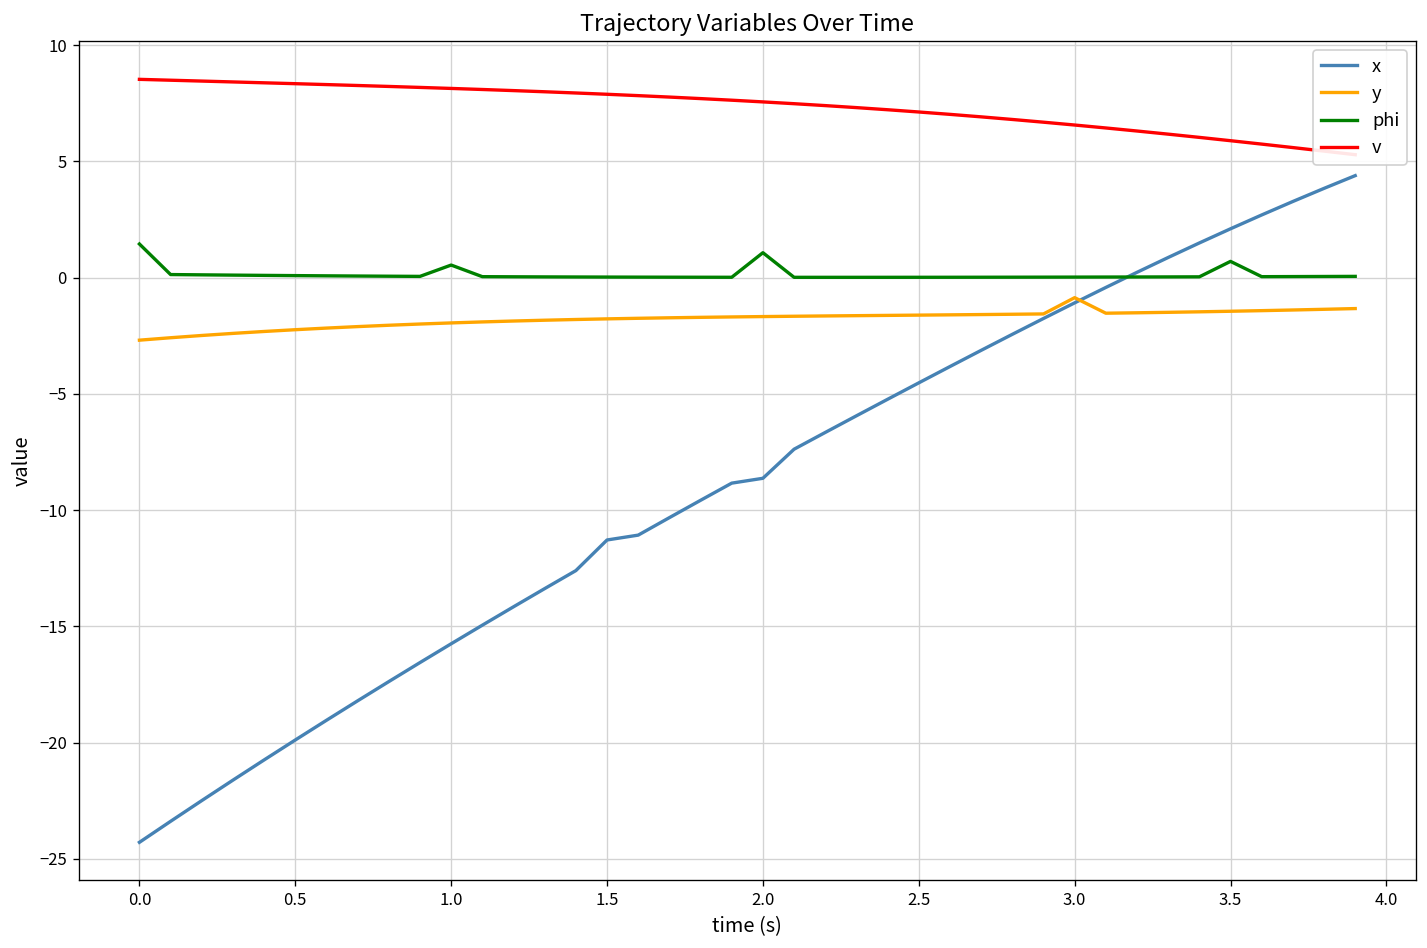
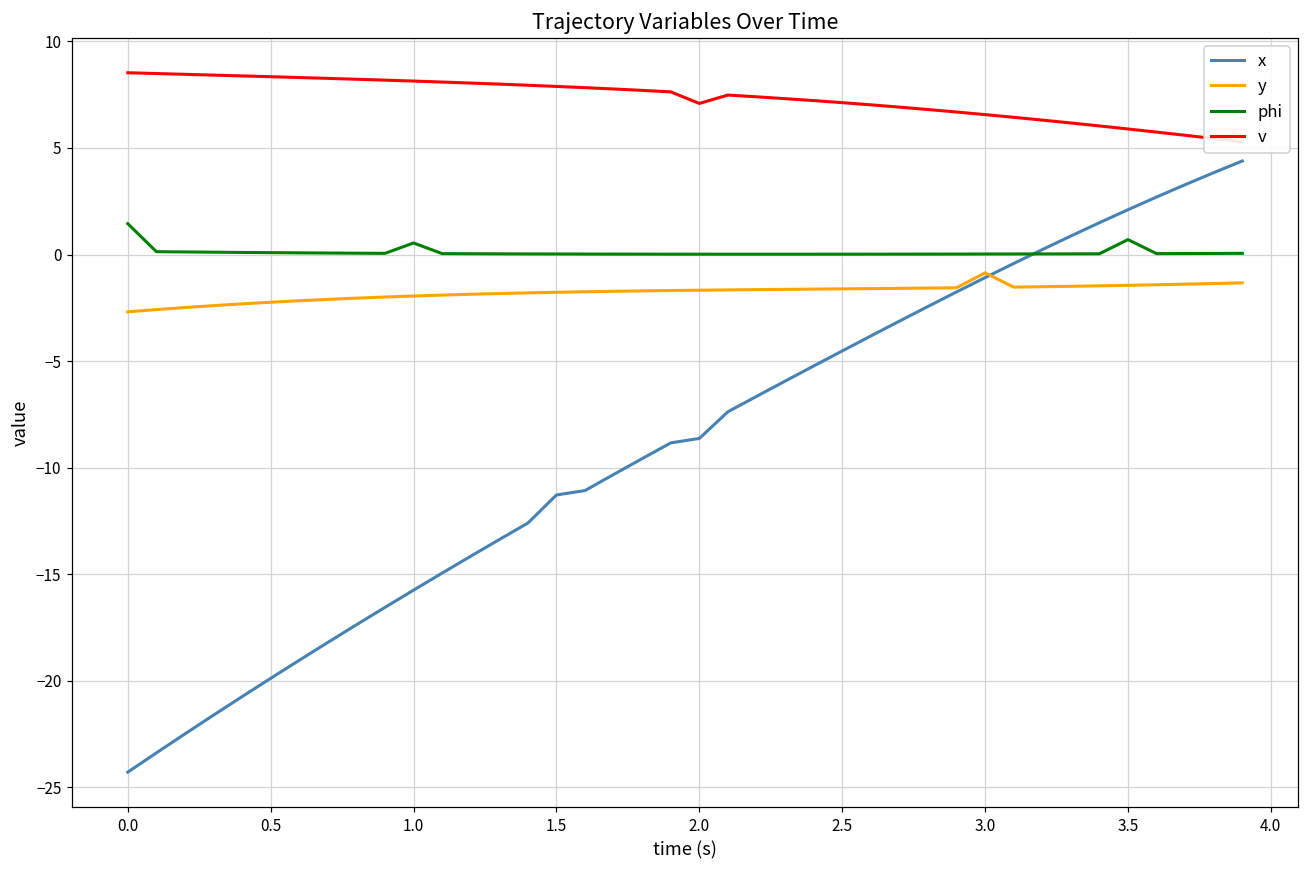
phi, 2.0: 1.1 -> 0.0
v, 2.0: 7.6 -> 7.1
